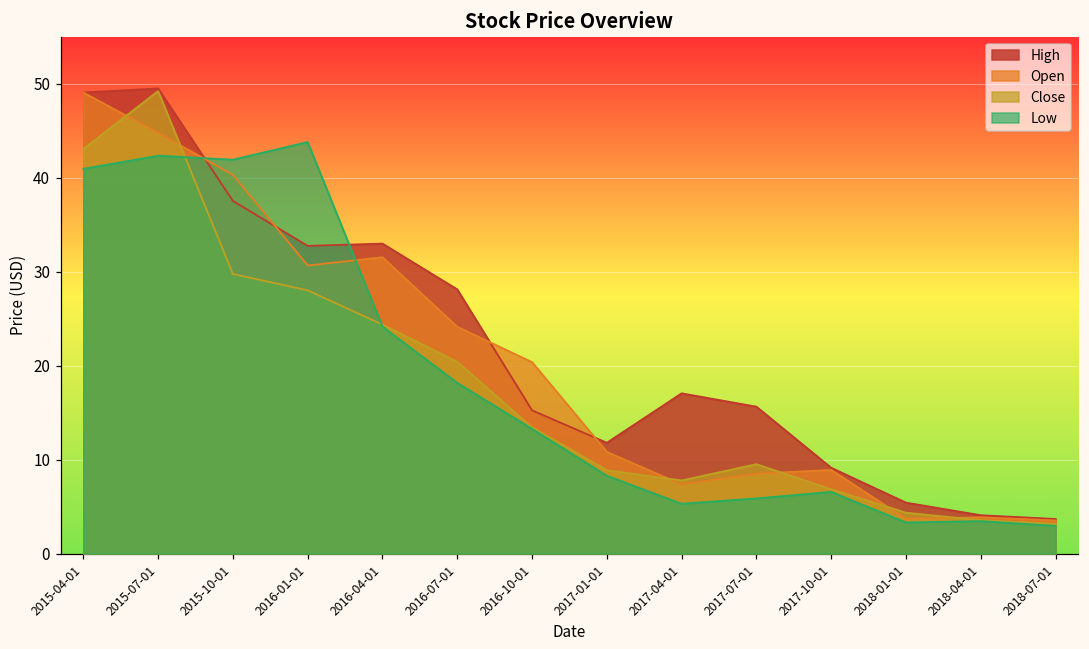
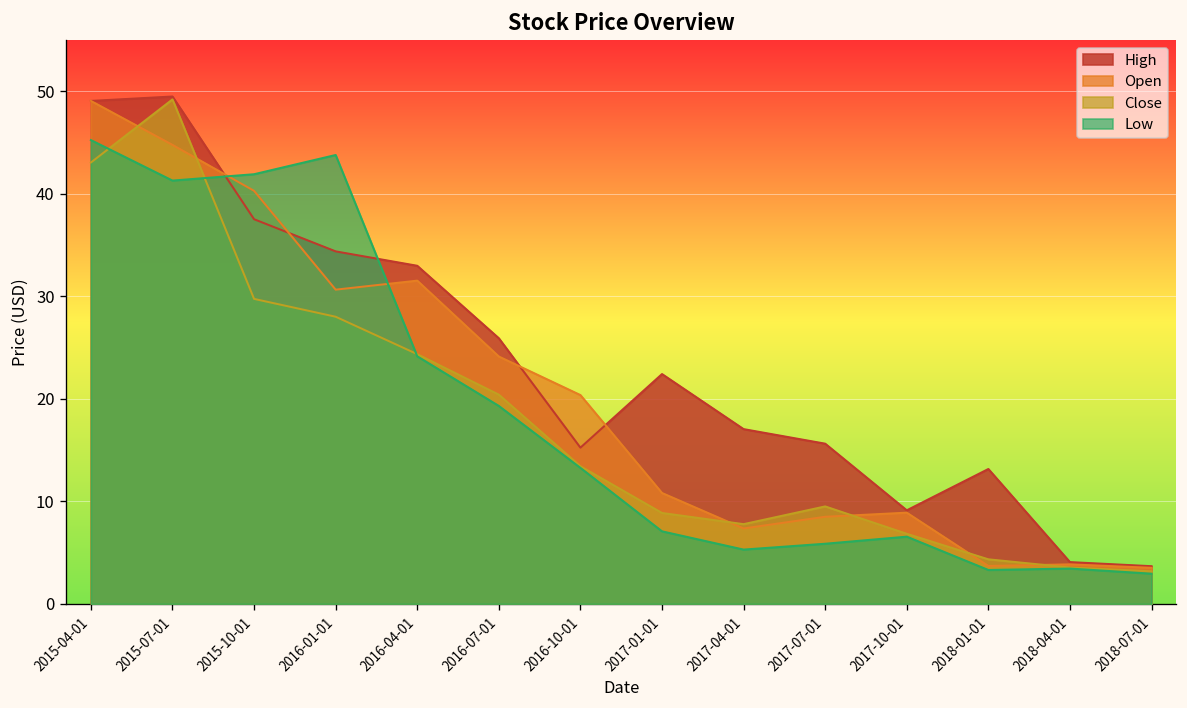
Low, 2015-04-01: 41 -> 45
Low, 2015-07-01: 42 -> 41
High, 2016-01-01: 33 -> 34
High, 2016-07-01: 28 -> 26
Low, 2016-07-01: 18 -> 19
High, 2017-01-01: 12 -> 22
Low, 2017-01-01: 8 -> 7
High, 2018-01-01: 5 -> 13
